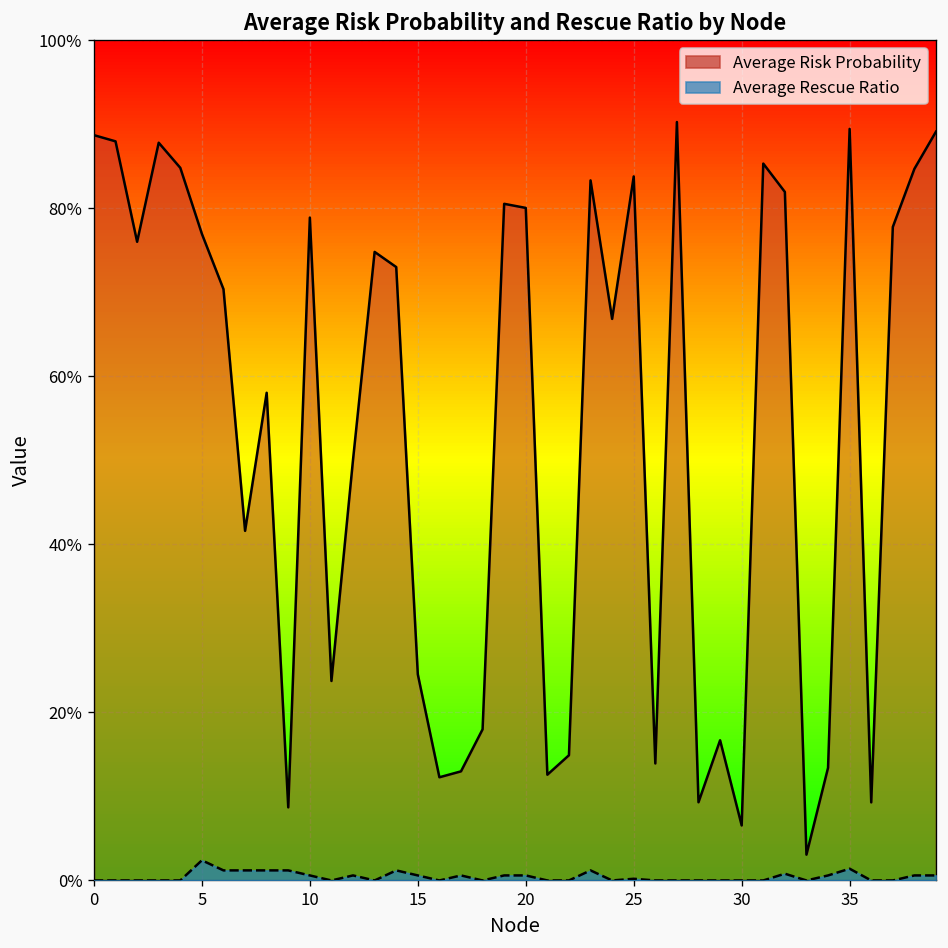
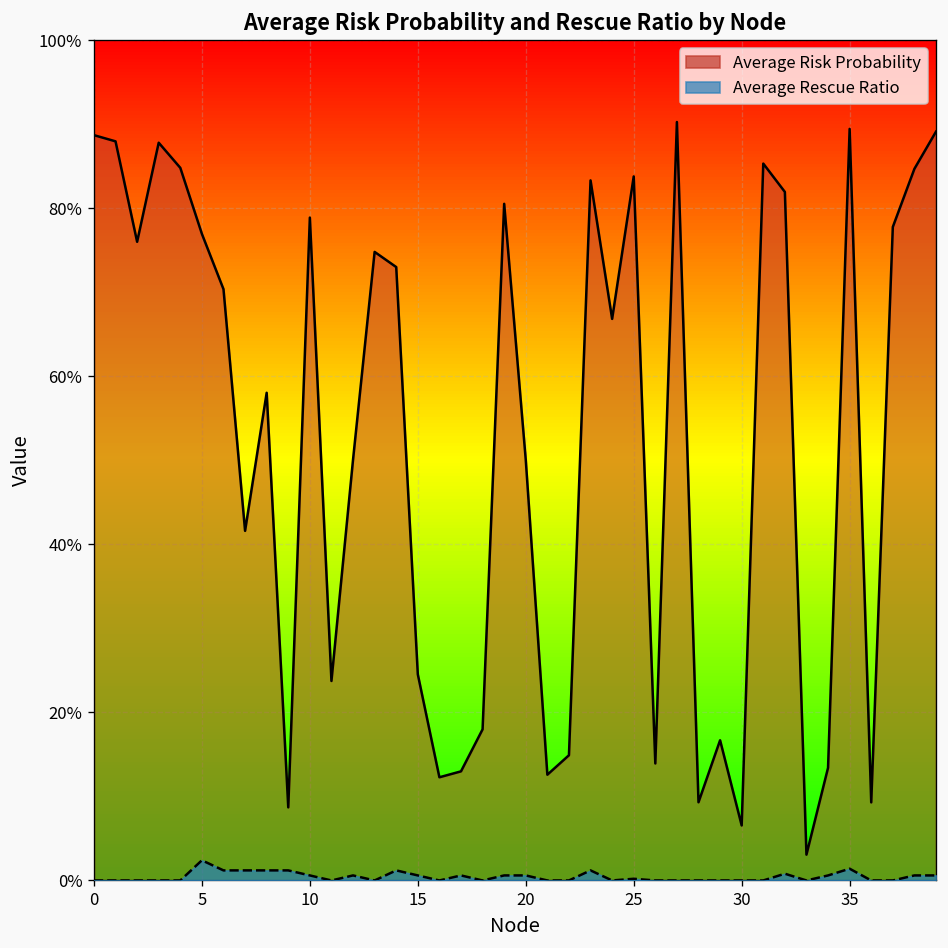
Average Risk Probability, 20: 80% -> 50%
